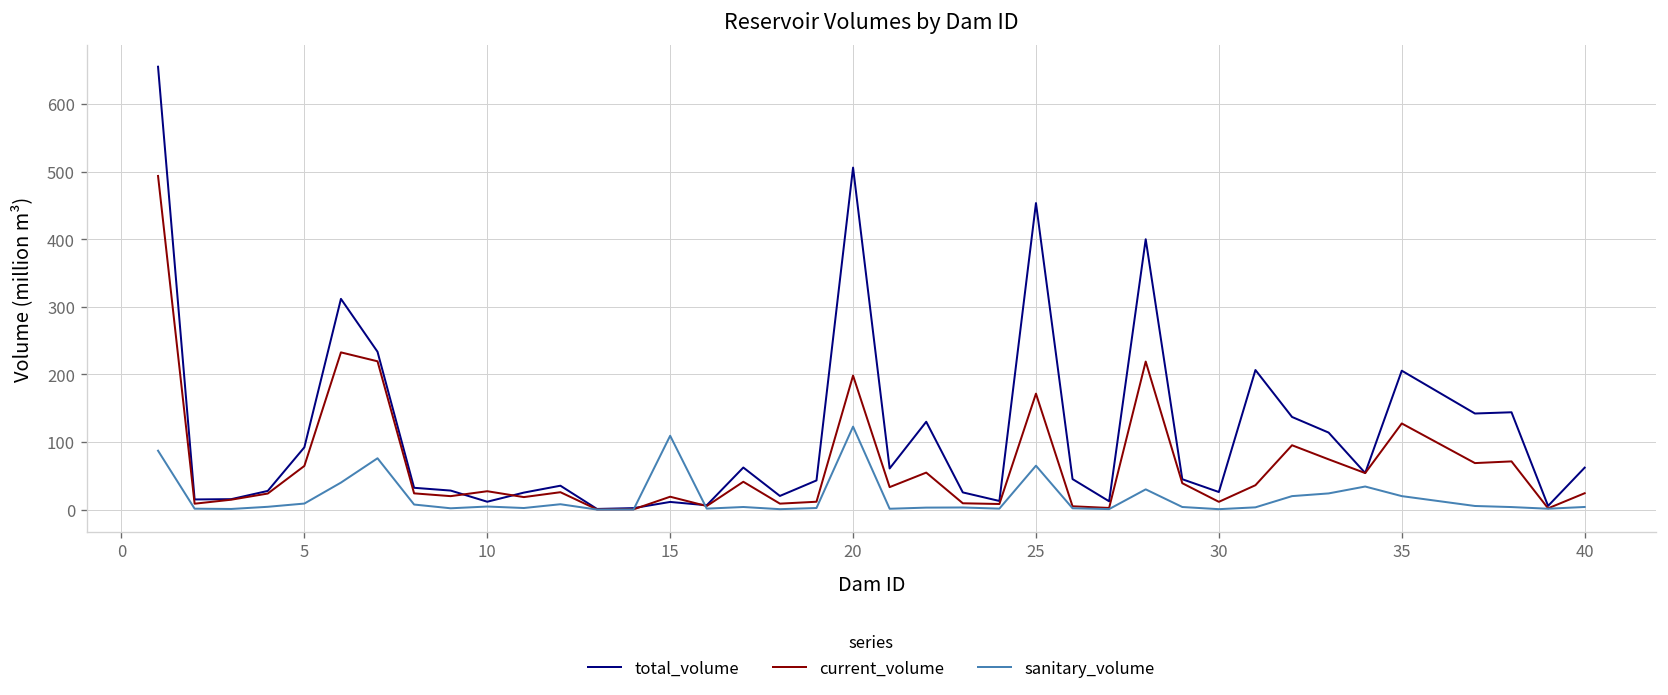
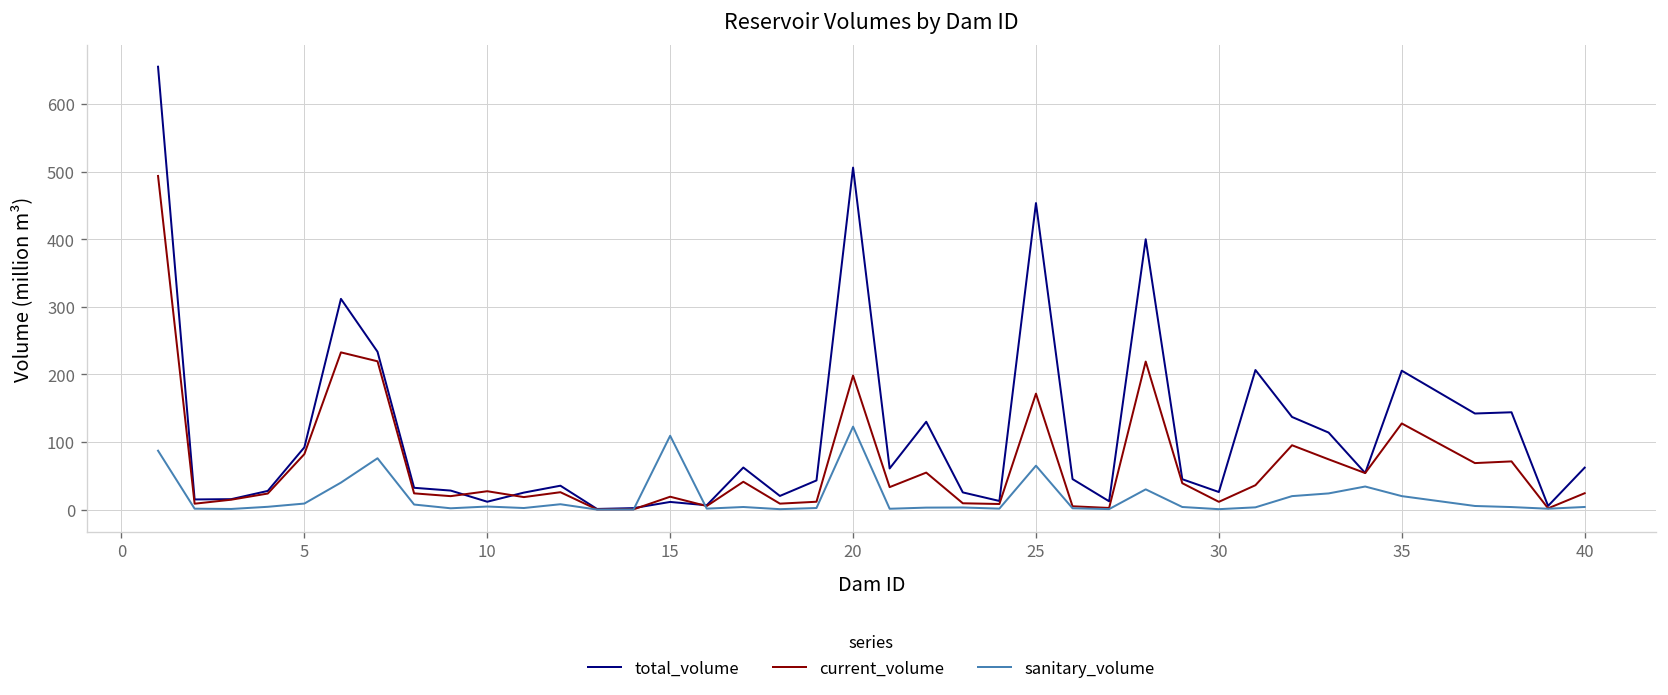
current_volume, 5: 60 -> 80
